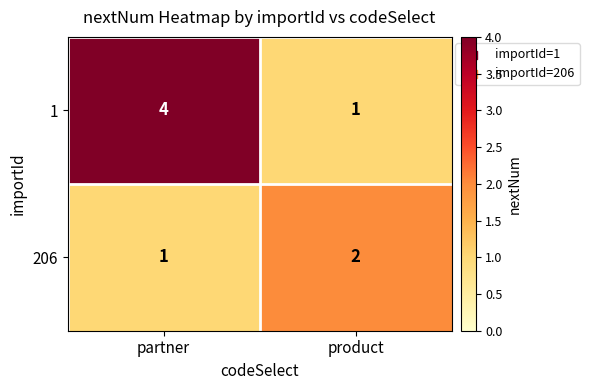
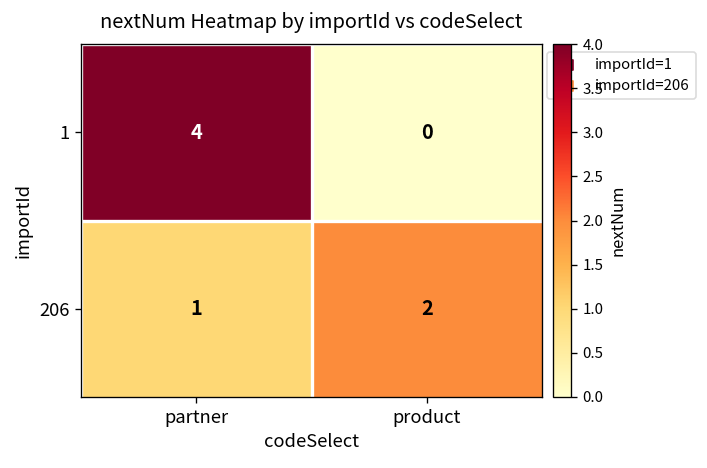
1, product: 1 -> 0
